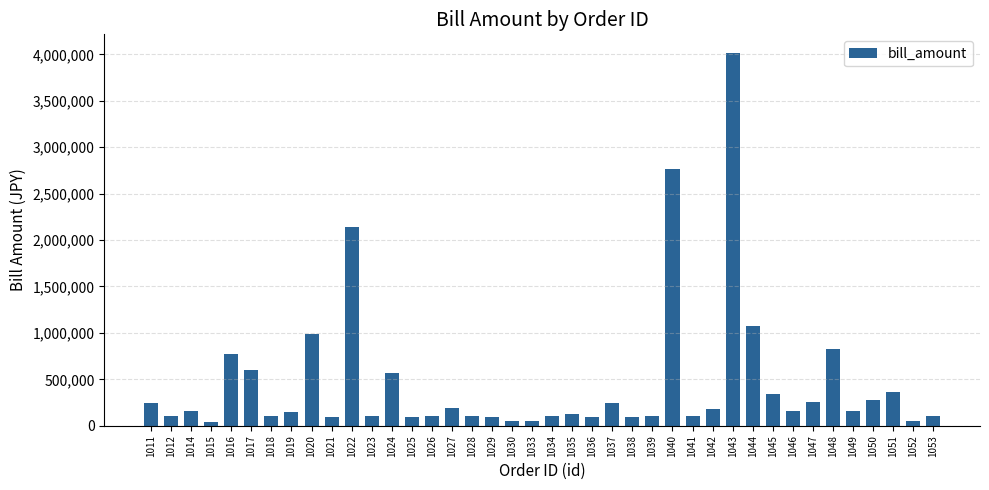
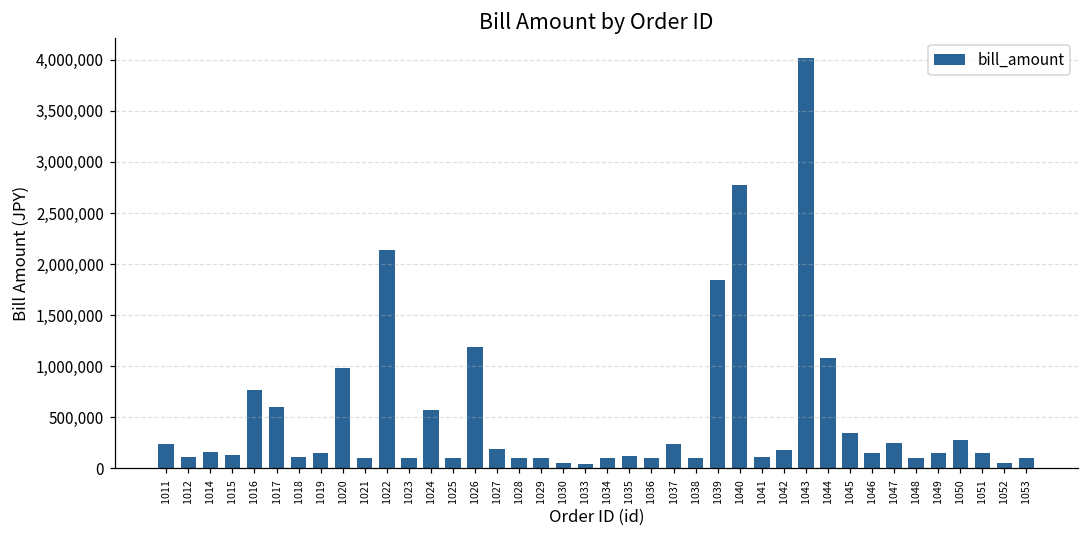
1015: 0 -> 100,000
1026: 100,000 -> 1,200,000
1039: 100,000 -> 1,800,000
1048: 800,000 -> 100,000
1051: 400,000 -> 100,000
